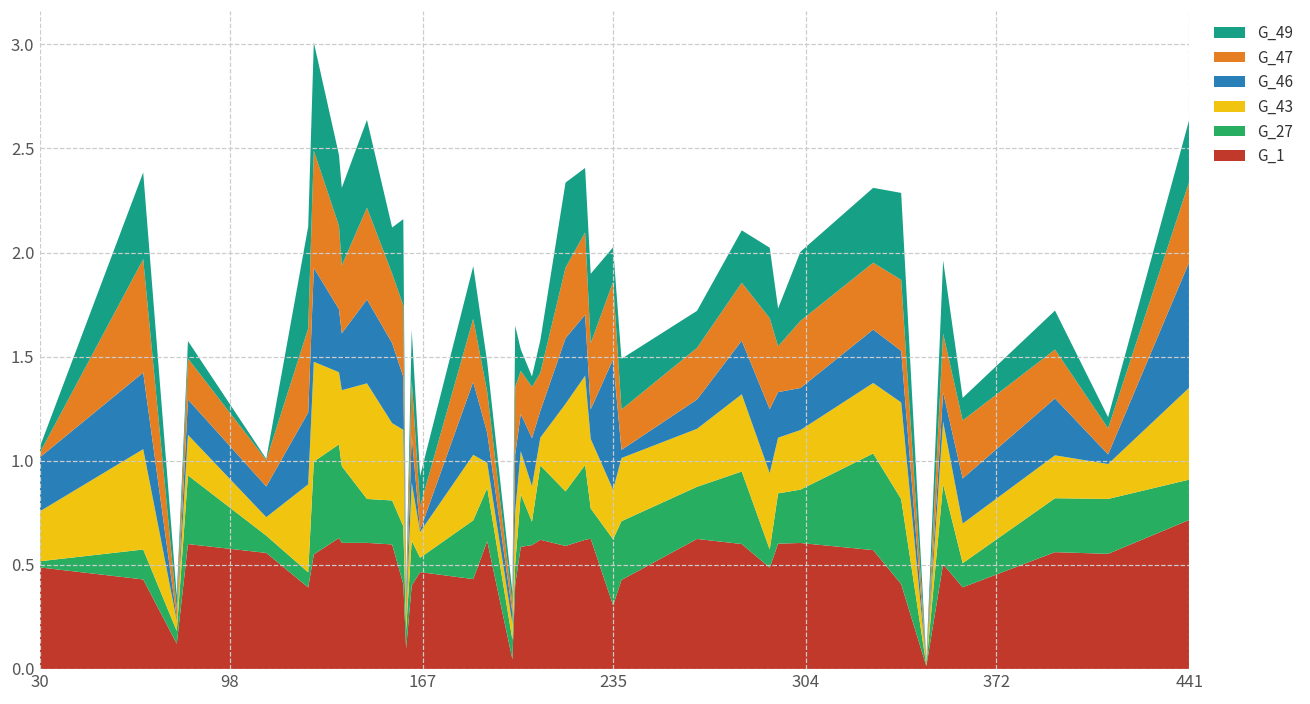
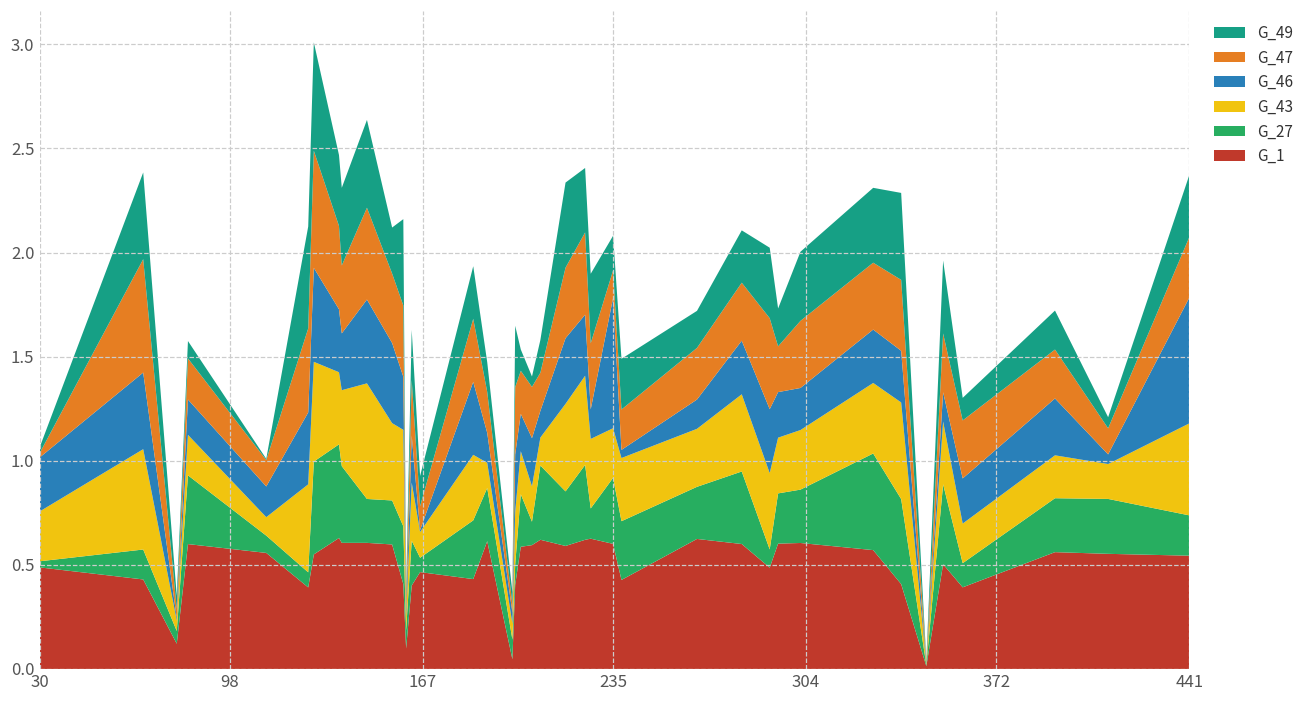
G_1, 235: 0.31 -> 0.60
G_47, 235: 0.37 -> 0.13
G_1, 441: 0.72 -> 0.54
G_47, 441: 0.39 -> 0.29
